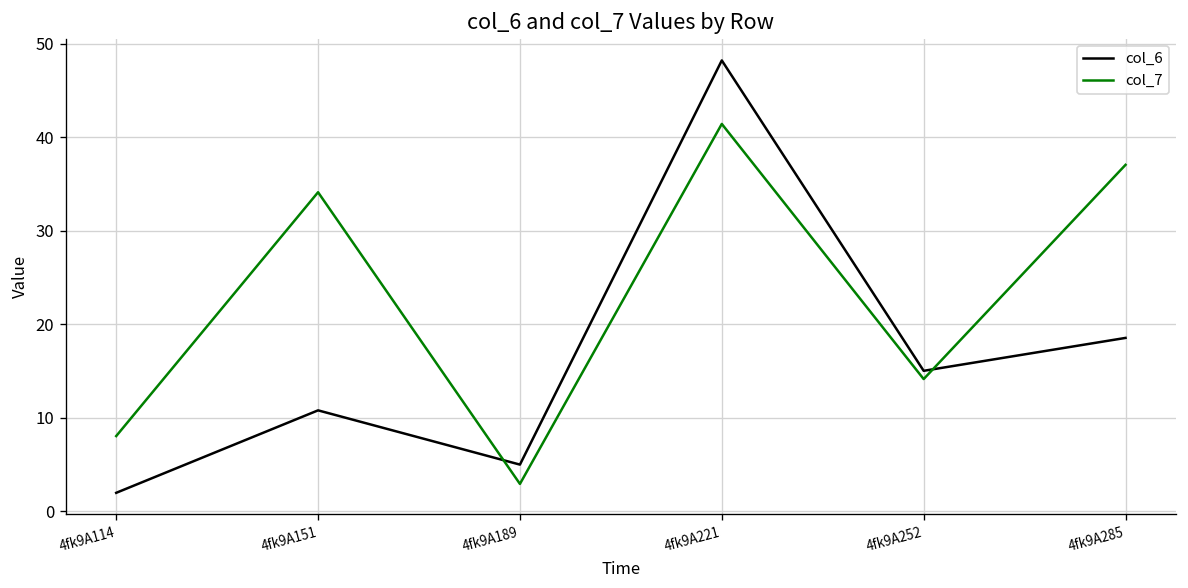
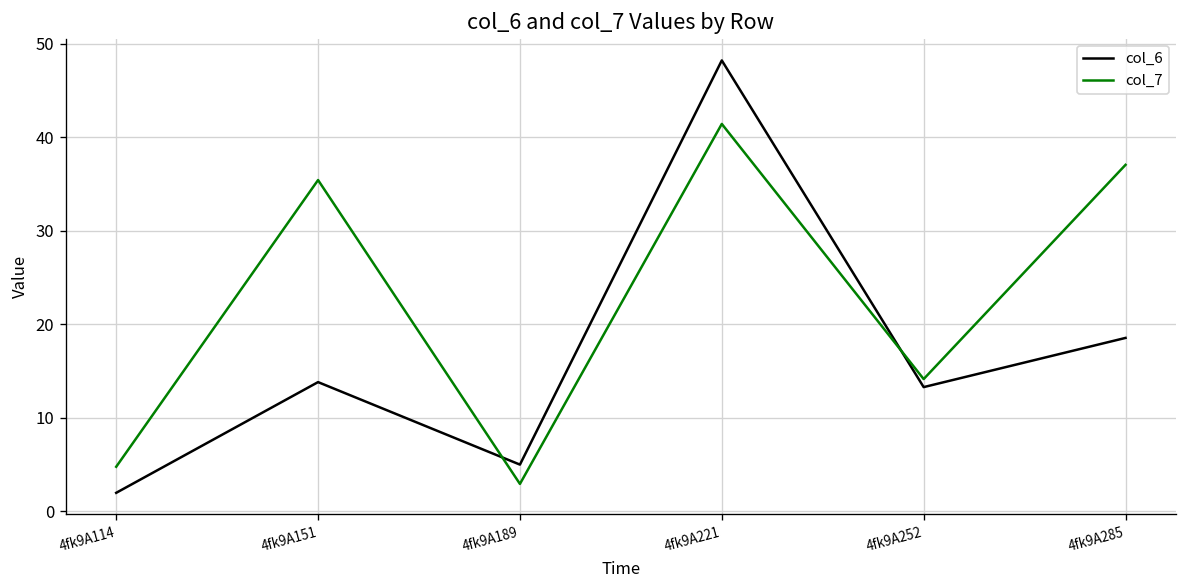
col_7, 4fk9A114: 8 -> 5
col_6, 4fk9A151: 11 -> 14
col_7, 4fk9A151: 34 -> 35
col_6, 4fk9A252: 15 -> 13
